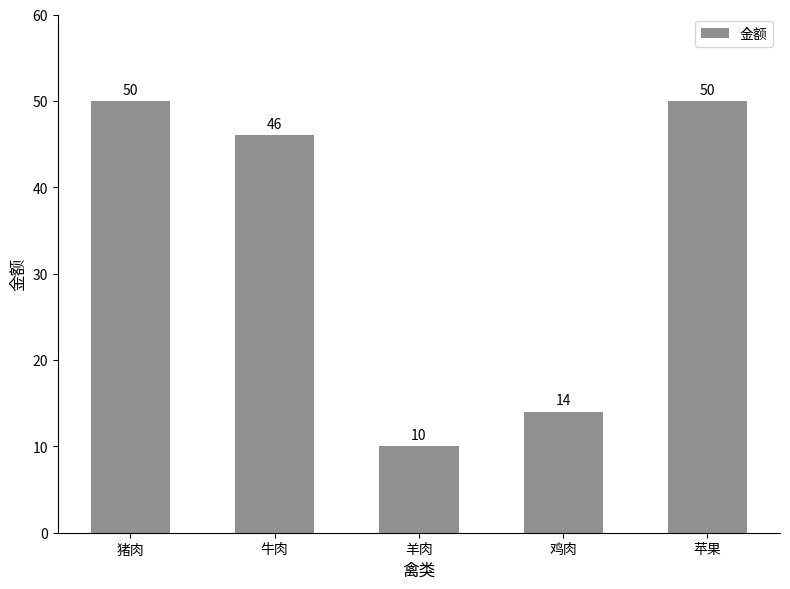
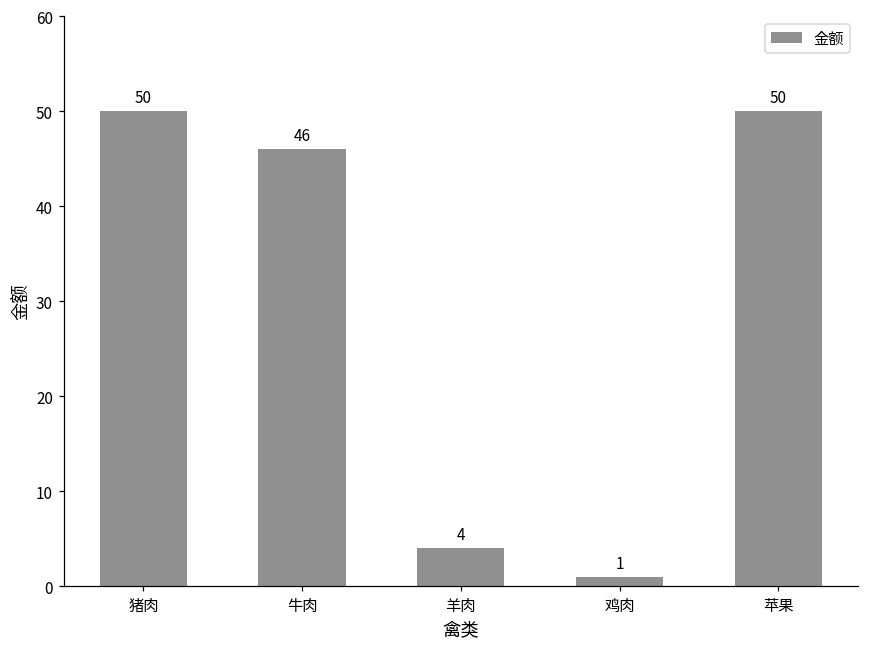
羊肉: 10 -> 4
鸡肉: 14 -> 1
